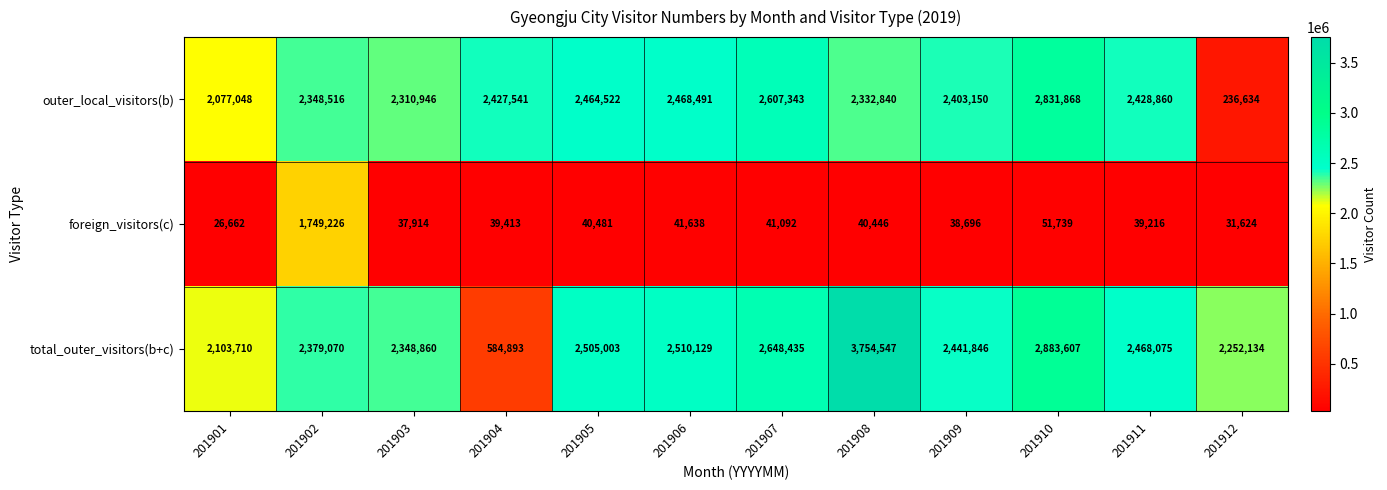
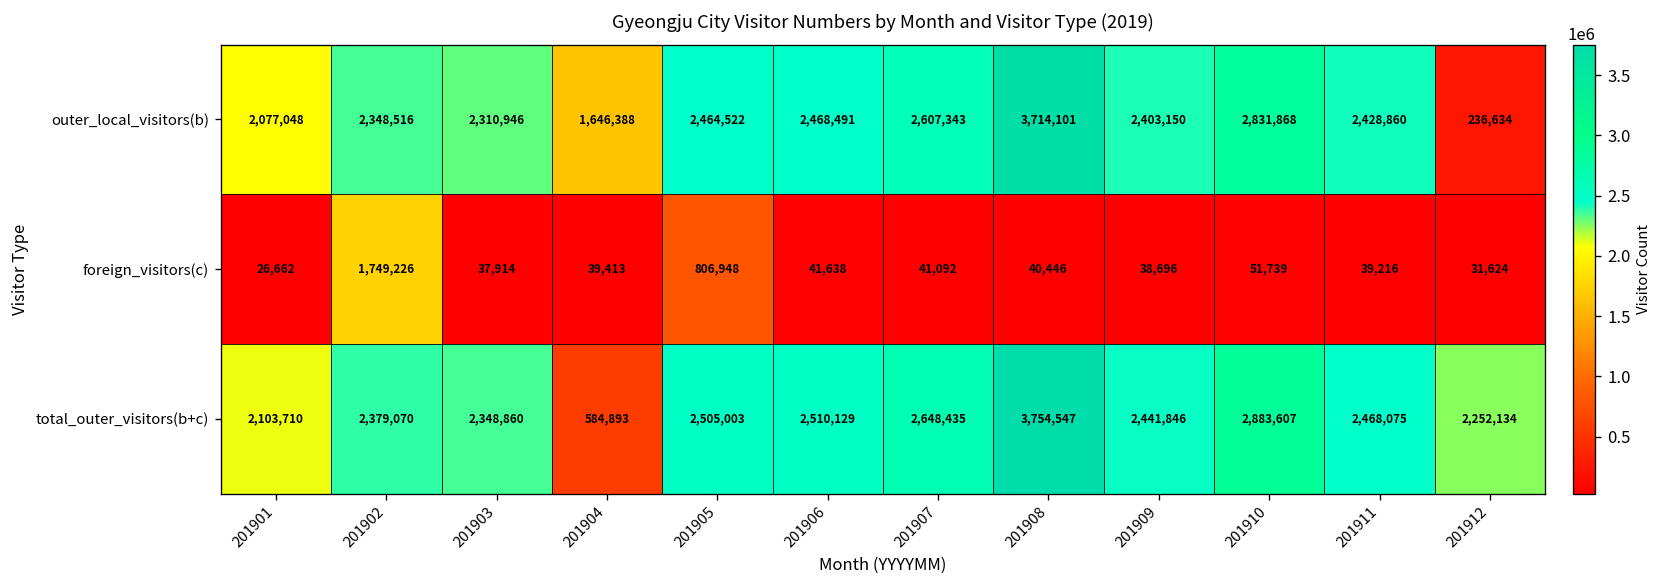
outer_local_visitors(b), 201904: 2,427,541 -> 1,646,388
outer_local_visitors(b), 201908: 2,332,840 -> 3,714,101
foreign_visitors(c), 201905: 40,481 -> 806,948
